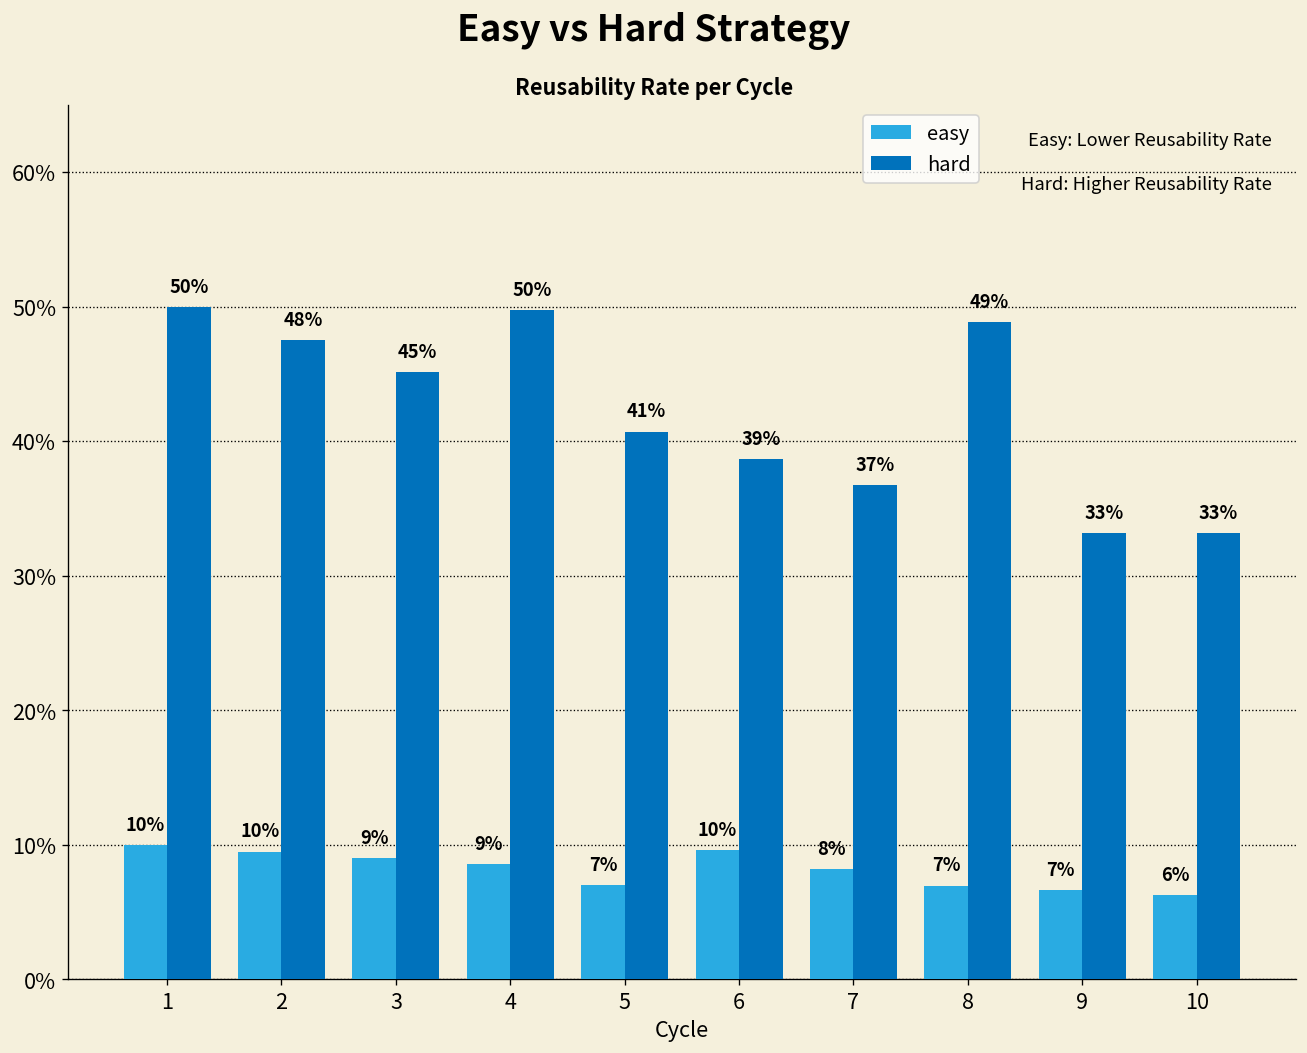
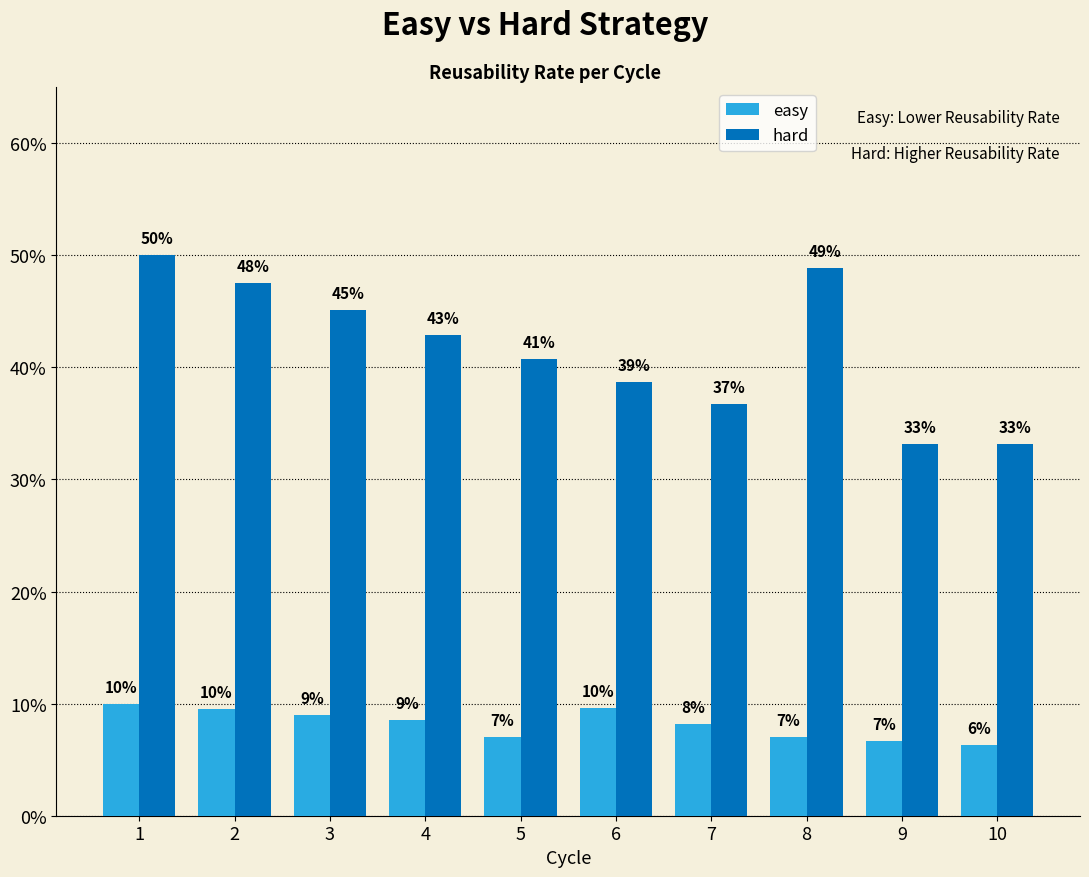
hard, 4: 50% -> 43%
